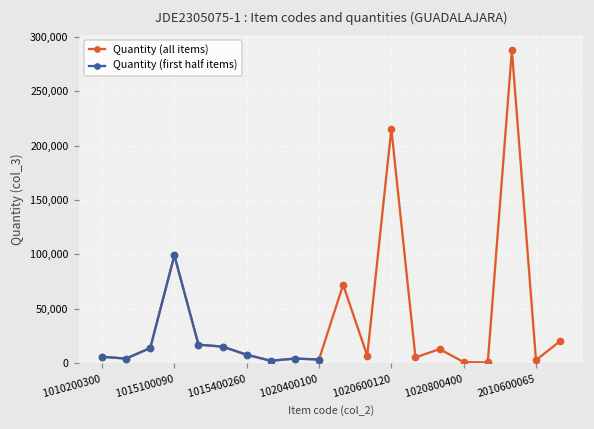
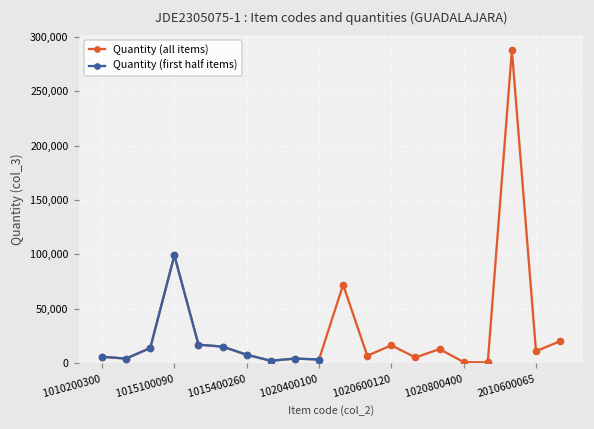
Quantity (all items), 1020600120: 220,000 -> 20,000
Quantity (all items), 2010600065: 0 -> 10,000
